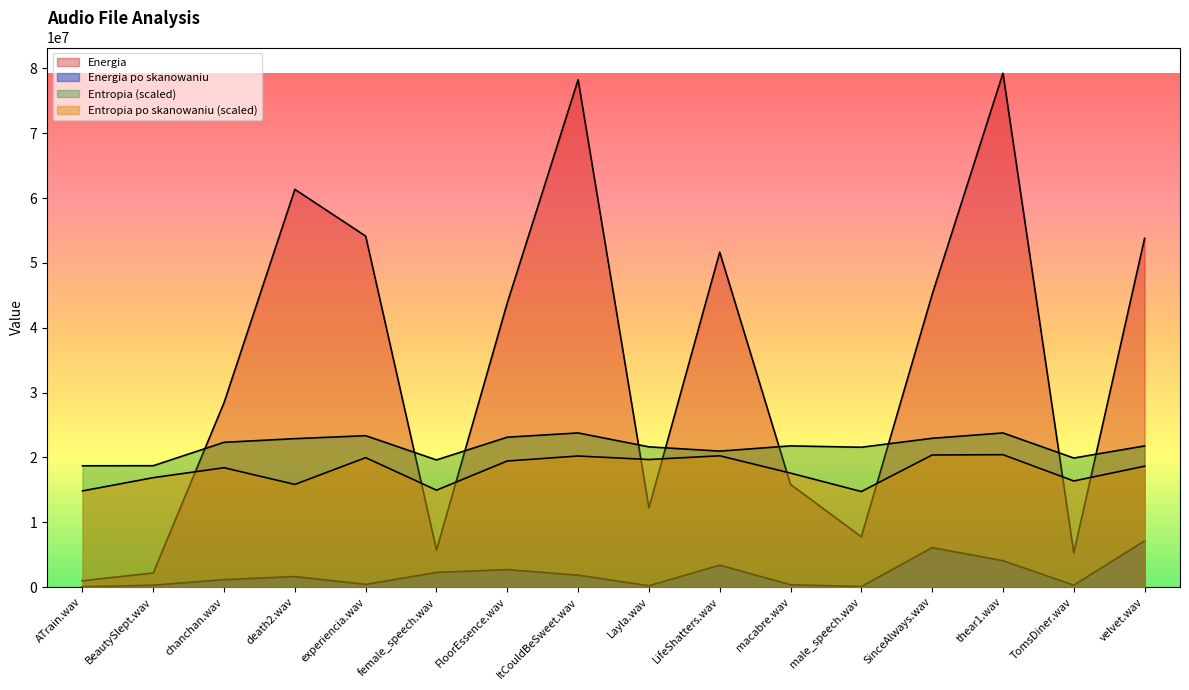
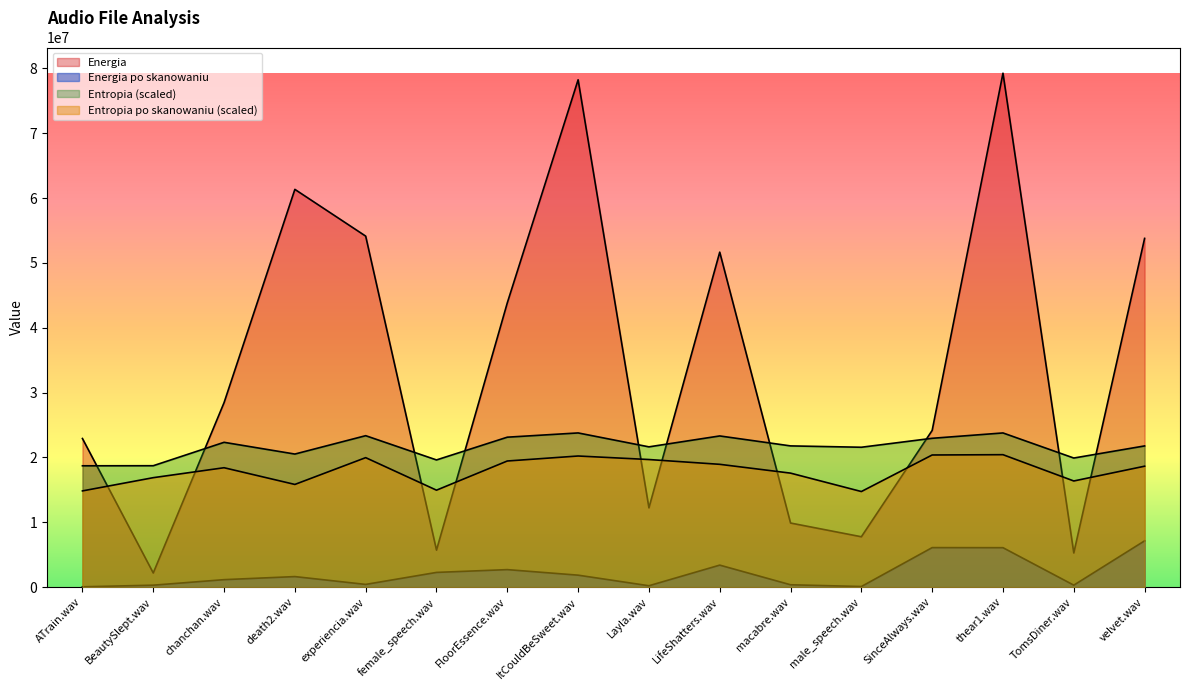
Energia, ATrain.wav: 1000000 -> 23000000
Entropia (scaled), death2.wav: 23000000 -> 21000000
Entropia (scaled), LifeShatters.wav: 21000000 -> 23000000
Entropia po skanowaniu (scaled), LifeShatters.wav: 20000000 -> 19000000
Energia, macabre.wav: 16000000 -> 10000000
Energia, SinceAlways.wav: 45000000 -> 24000000
Energia po skanowaniu, thear1.wav: 4000000 -> 6000000
